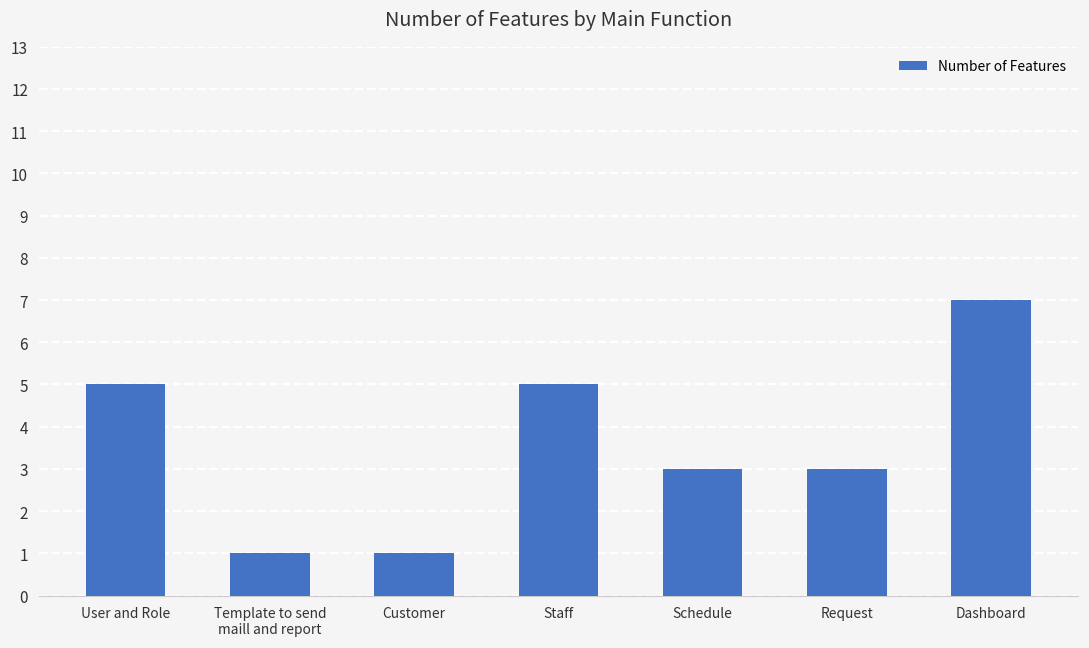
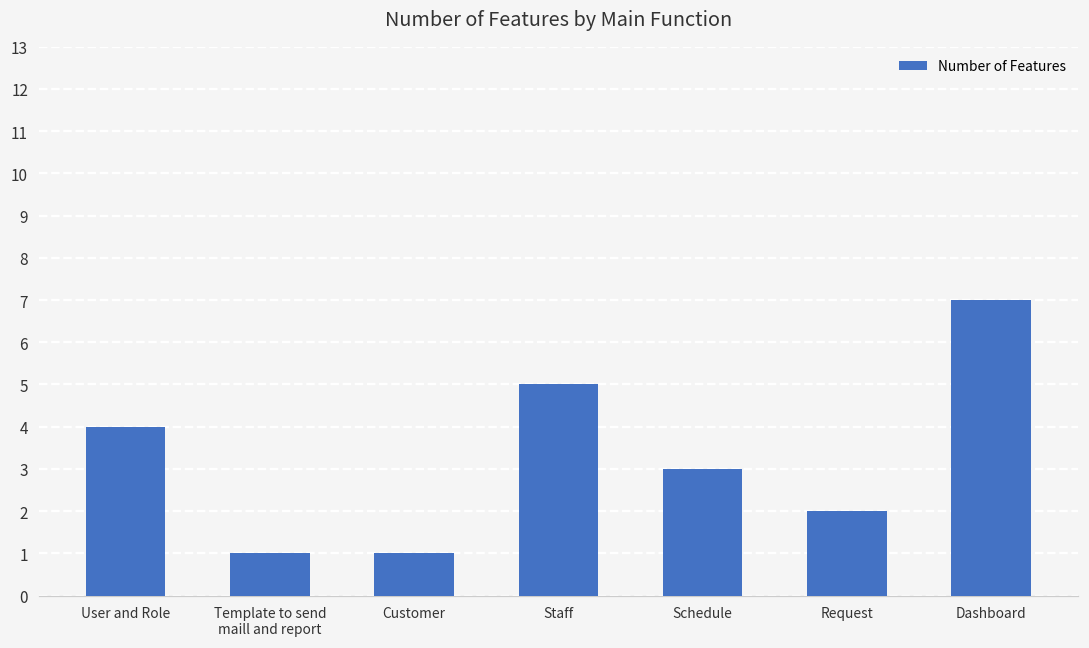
User and Role: 5 -> 4
Request: 3 -> 2
